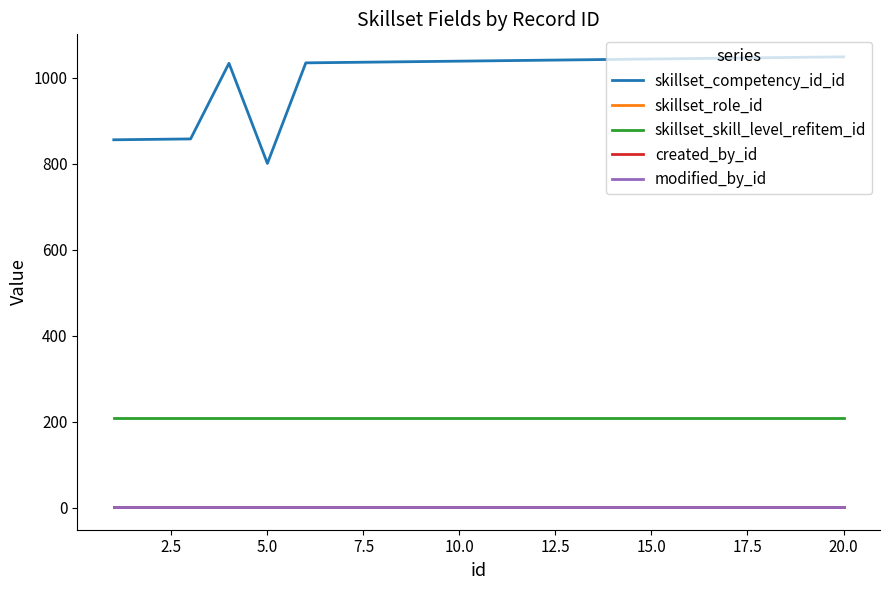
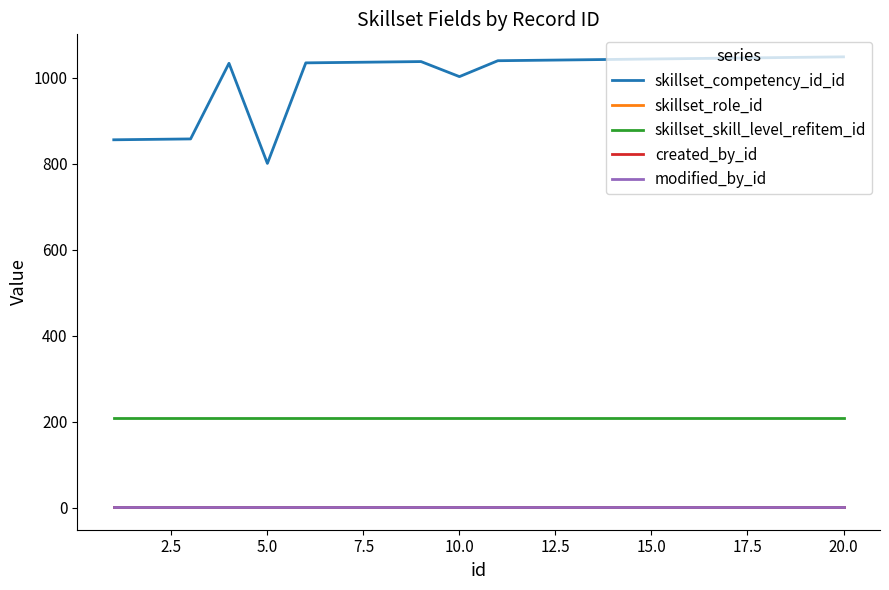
skillset_competency_id_id, 10.0: 1040 -> 1000
